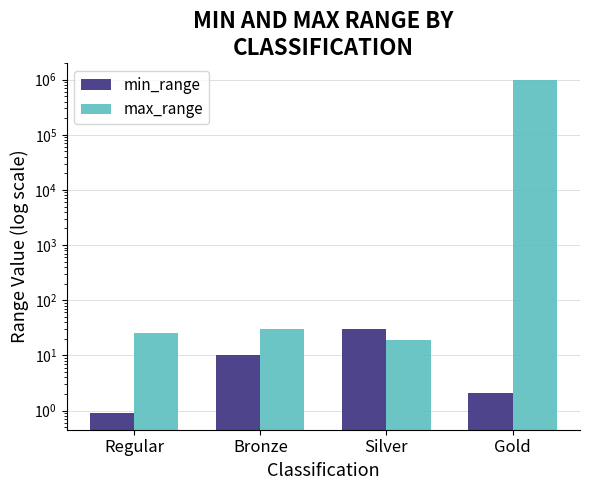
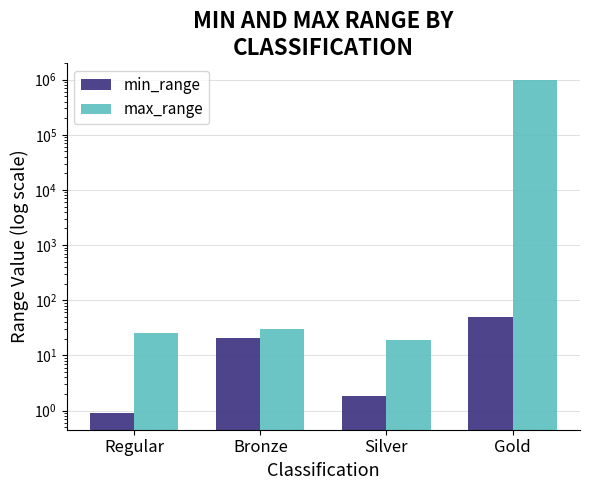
min_range, Bronze: 10 -> 21
min_range, Silver: 30 -> 1.8
min_range, Gold: 2.1 -> 50
